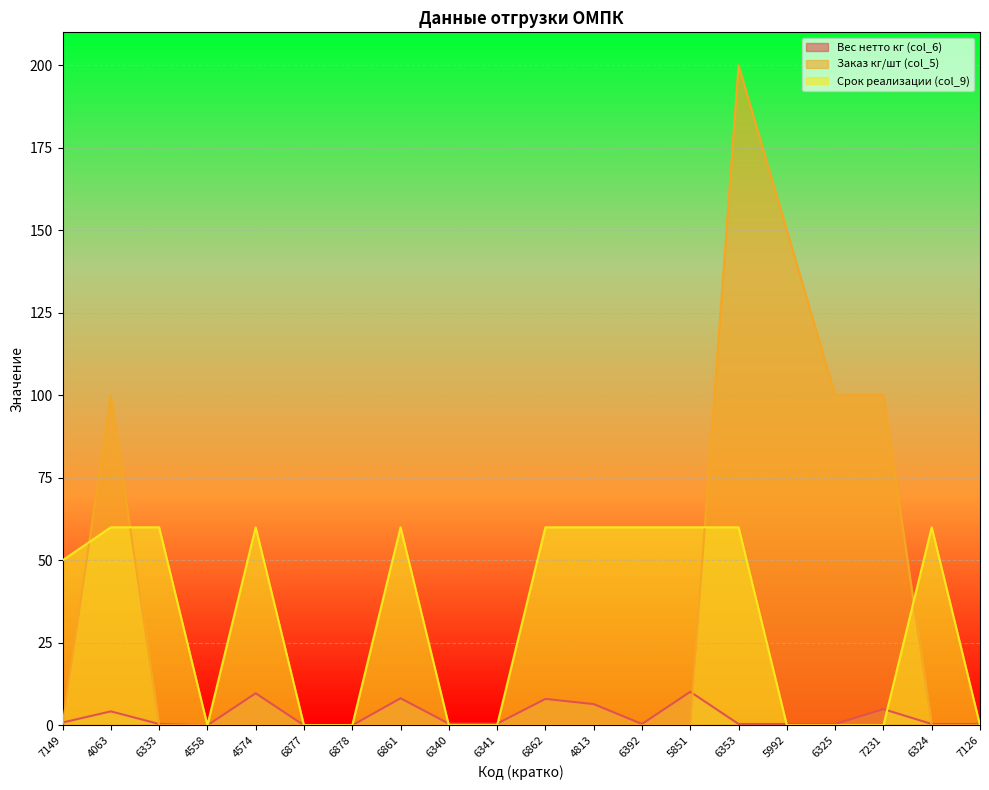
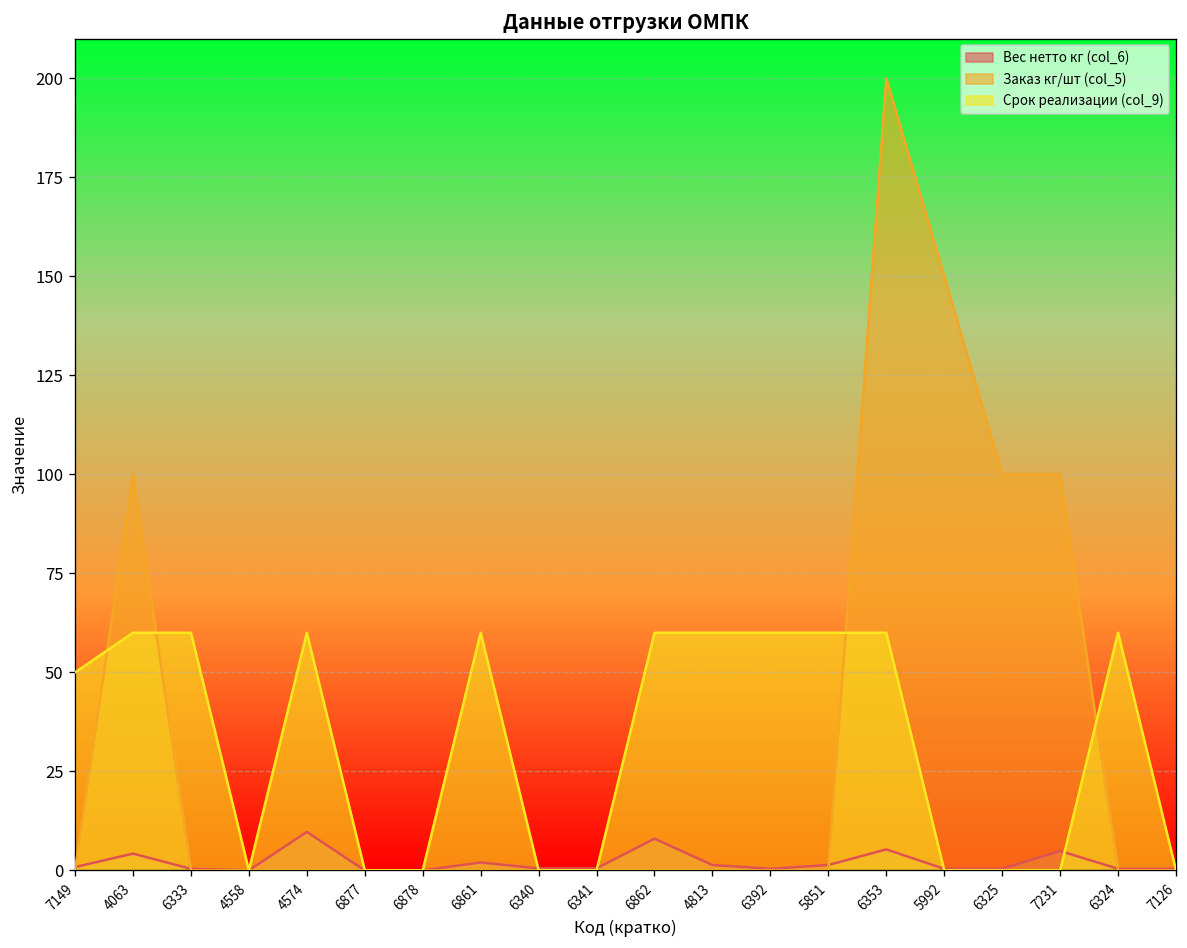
Вес нетто кг (col_6), 6861: 8 -> 2
Вес нетто кг (col_6), 4813: 6 -> 1
Вес нетто кг (col_6), 5851: 10 -> 1
Вес нетто кг (col_6), 6353: 0 -> 5
